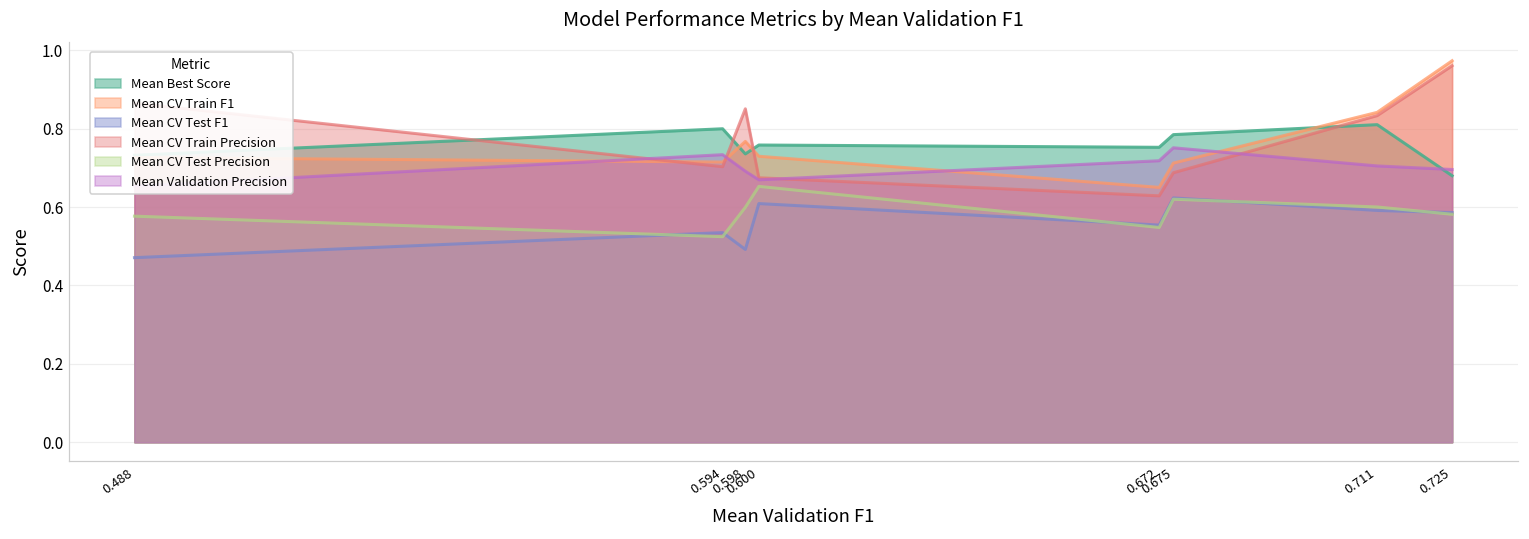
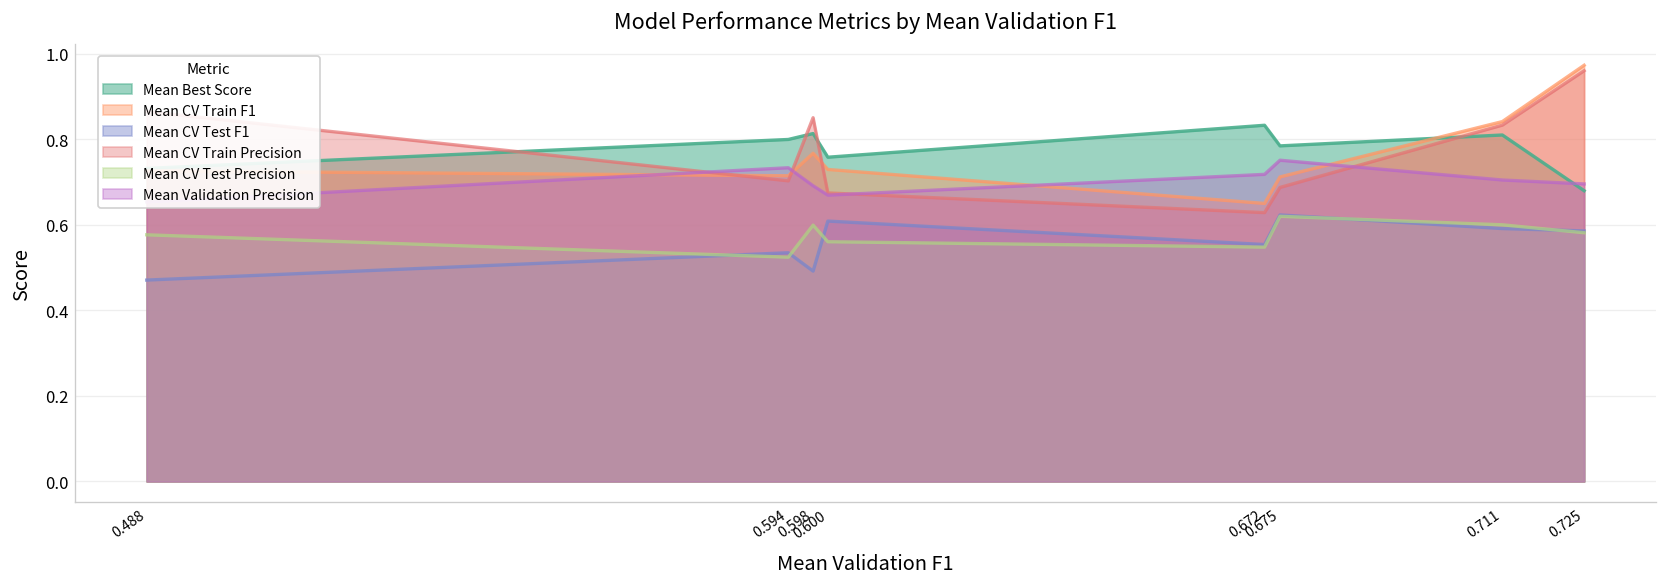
Mean Best Score, 0.598: 0.74 -> 0.81
Mean CV Test Precision, 0.600: 0.65 -> 0.56
Mean Best Score, 0.672: 0.75 -> 0.83
